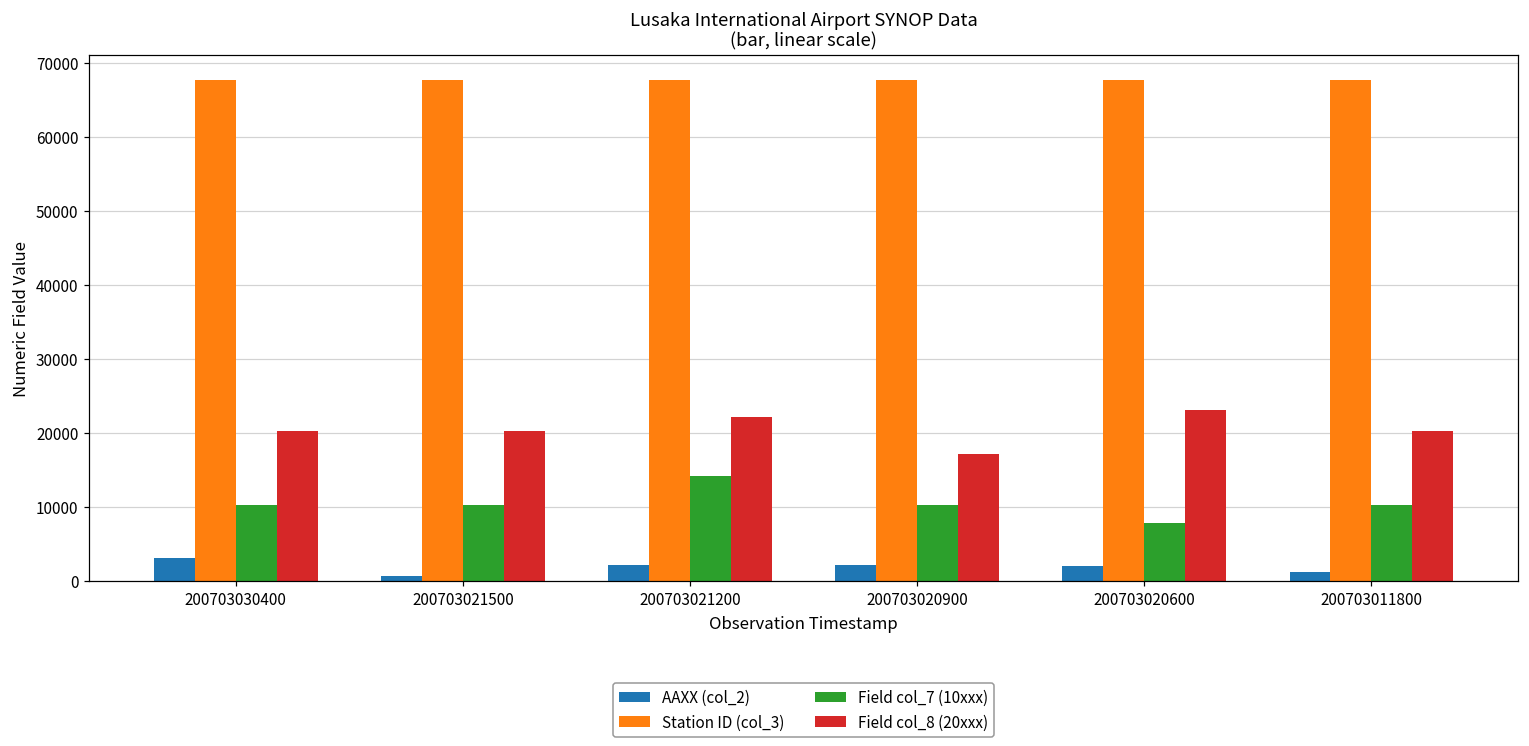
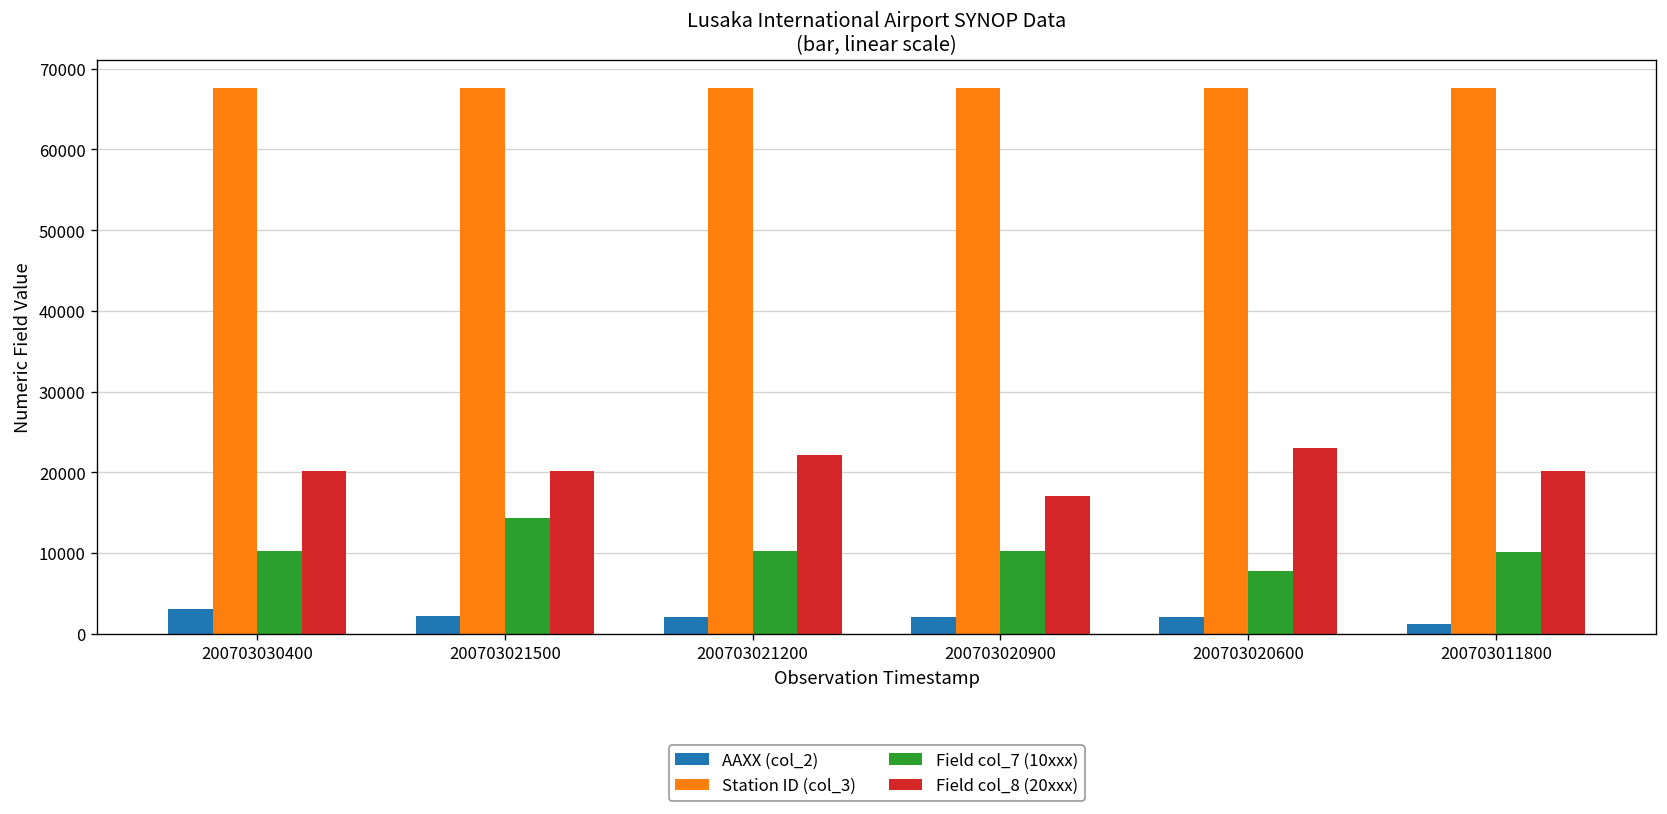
AAXX (col_2), 200703021500: 1000 -> 2000
Field col_7 (10xxx), 200703021500: 10000 -> 14000
Field col_7 (10xxx), 200703021200: 14000 -> 10000
